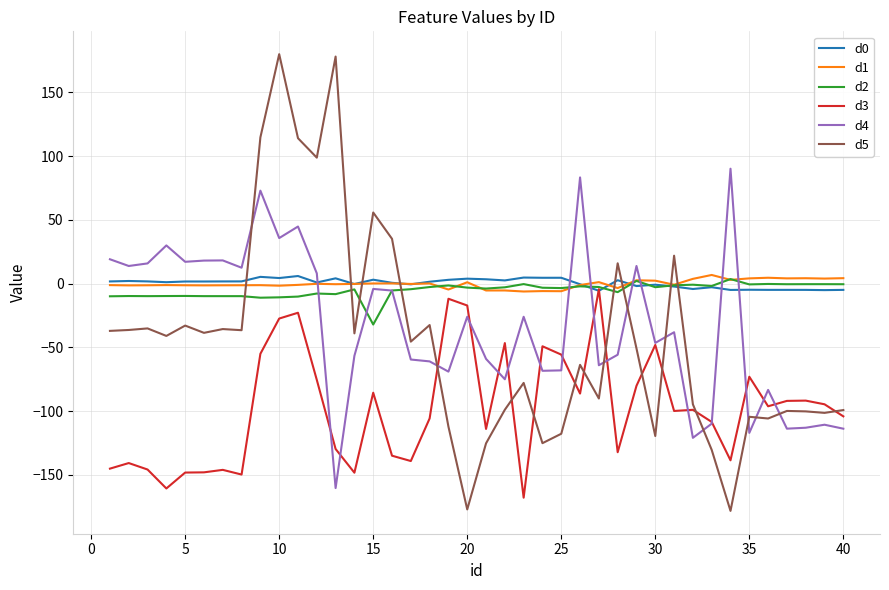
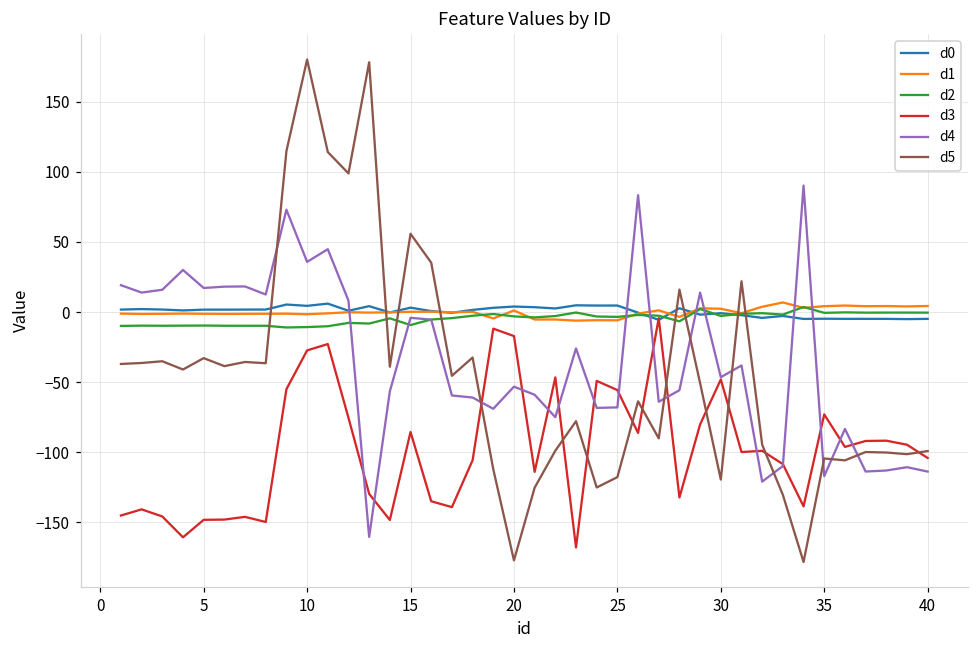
d2, 15: -32 -> -9
d4, 20: -26 -> -53
